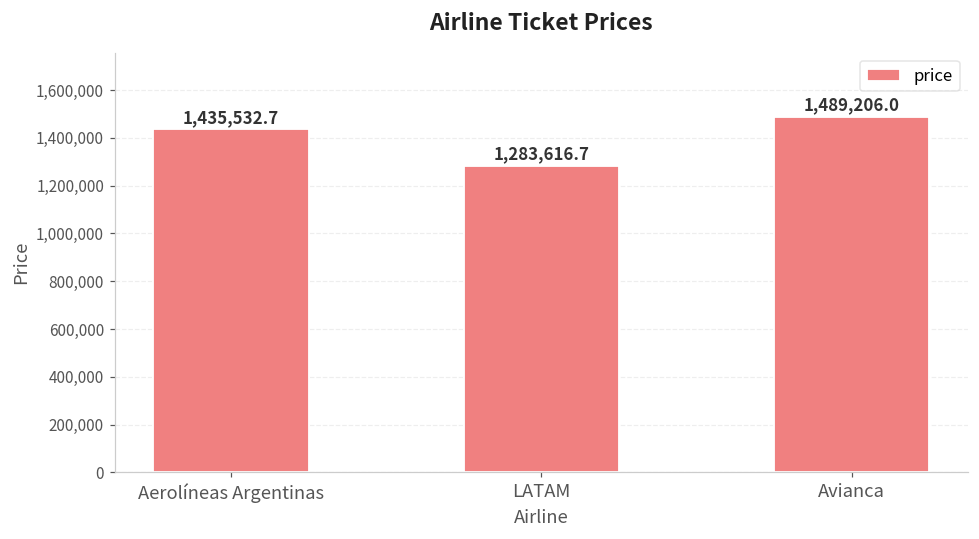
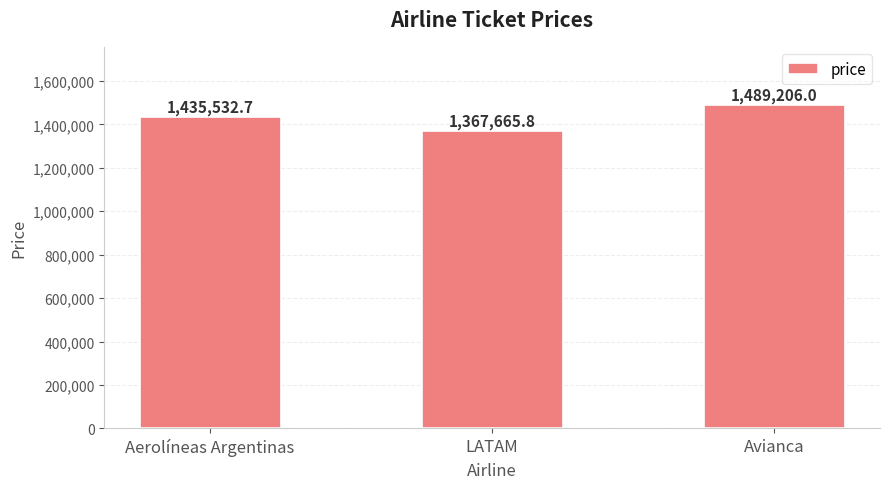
LATAM: 1,283,616.7 -> 1,367,665.8
